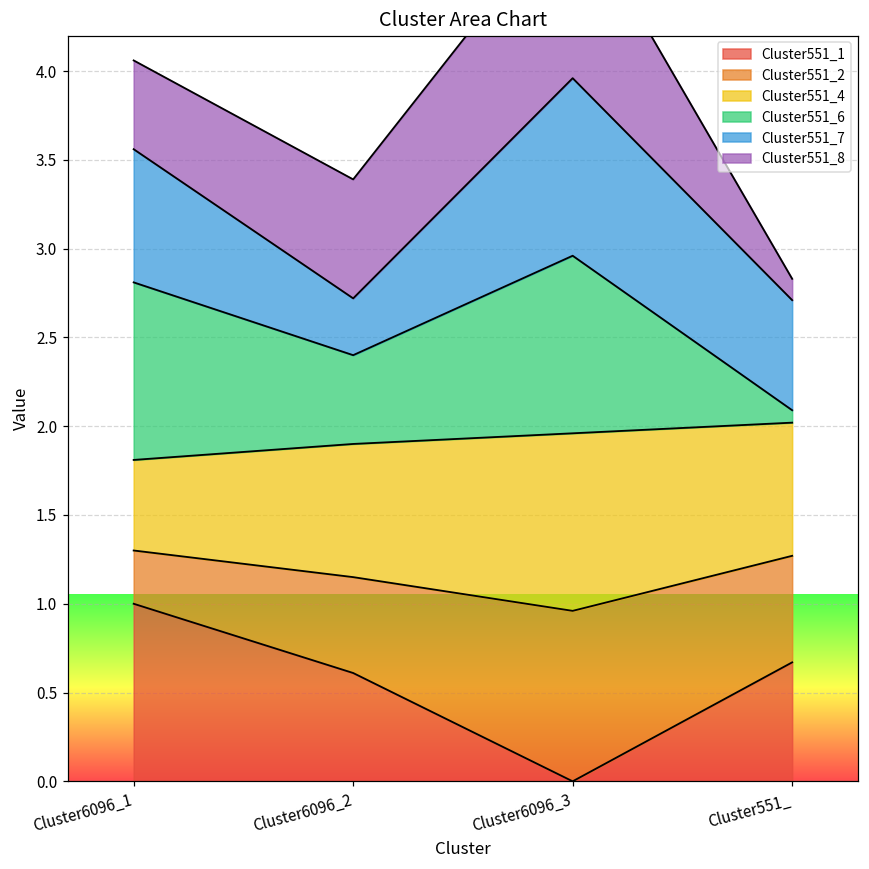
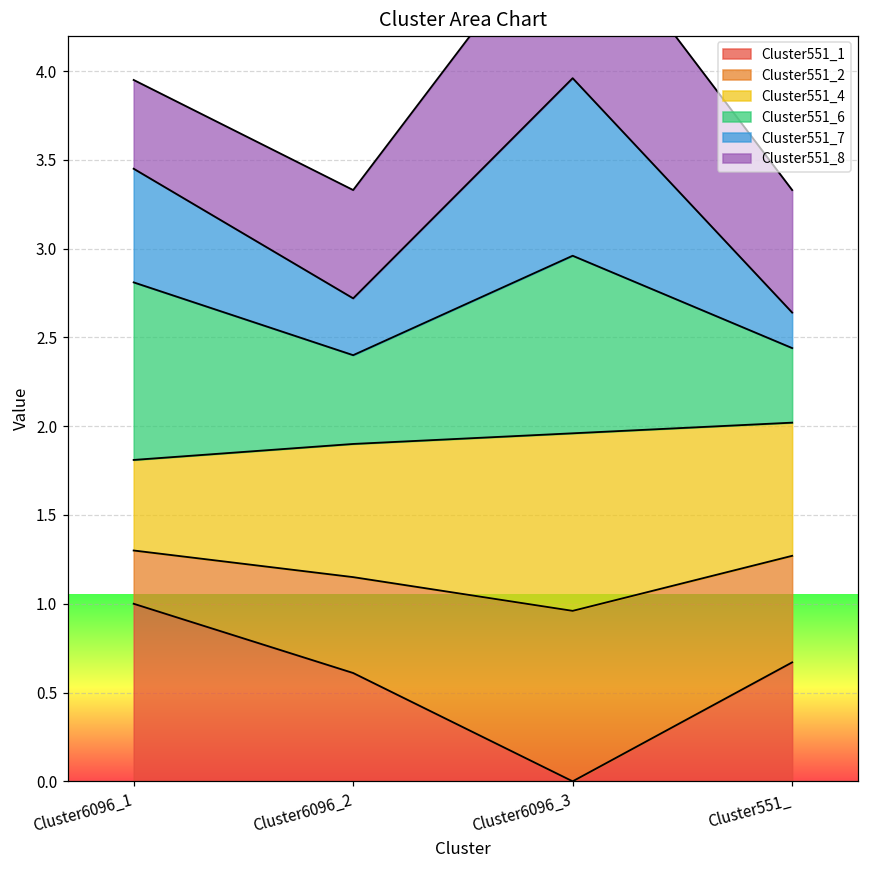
Cluster551_7, Cluster6096_1: 0.75 -> 0.64
Cluster551_8, Cluster6096_2: 0.67 -> 0.61
Cluster551_6, Cluster551_: 0.07 -> 0.42
Cluster551_7, Cluster551_: 0.62 -> 0.20
Cluster551_8, Cluster551_: 0.12 -> 0.69
